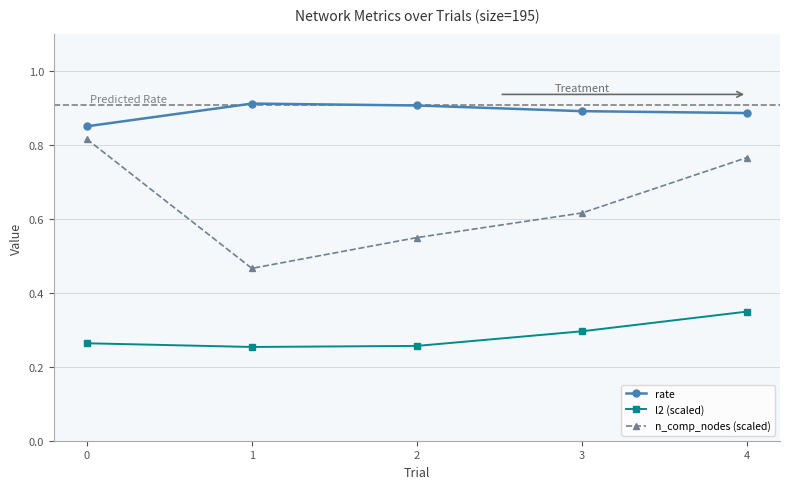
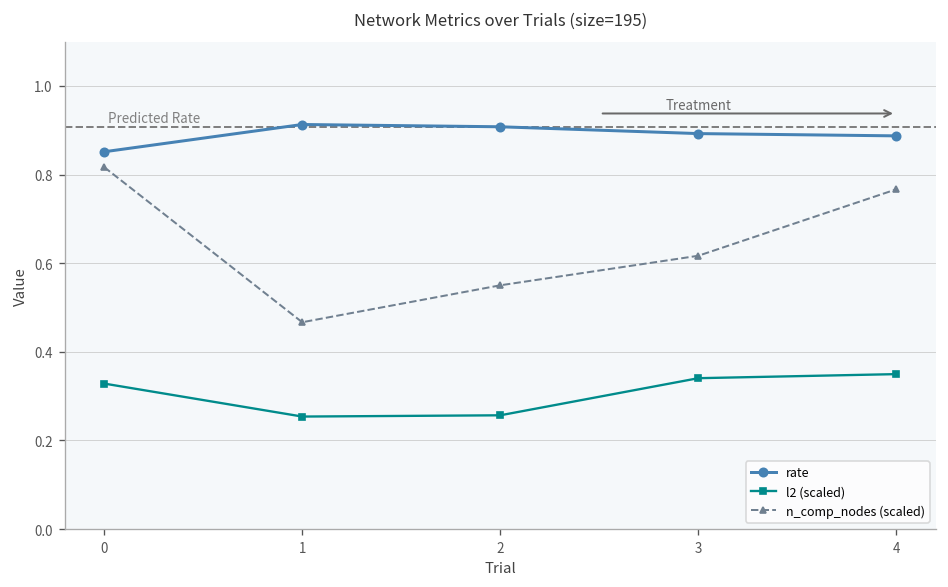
l2 (scaled), 0: 0.26 -> 0.33
l2 (scaled), 3: 0.30 -> 0.34
